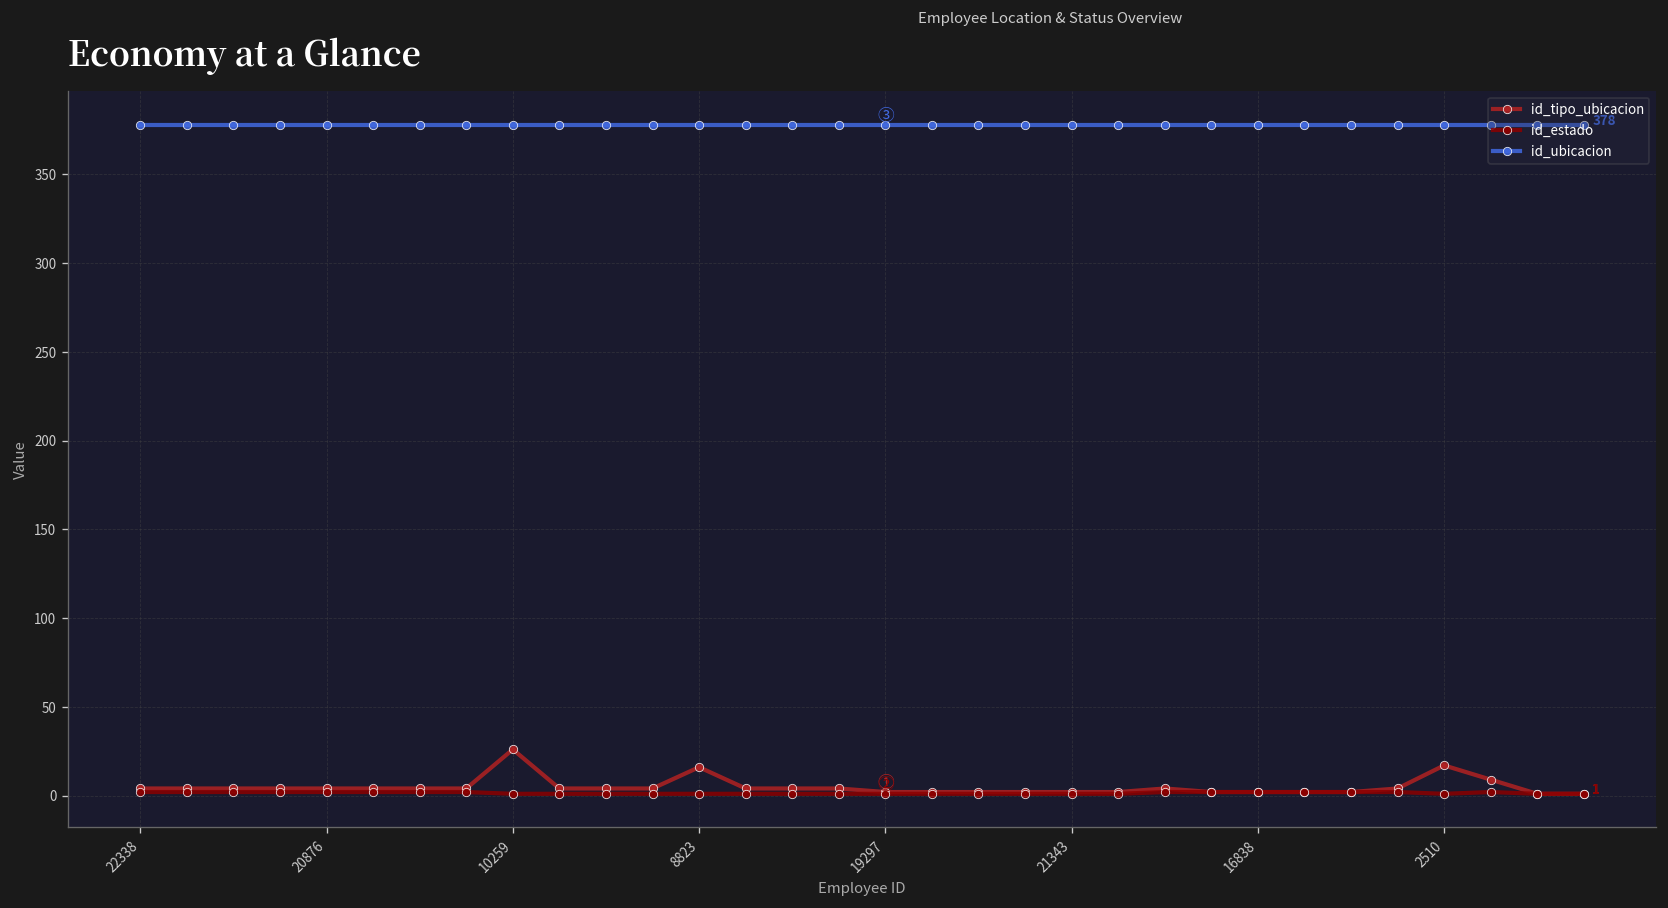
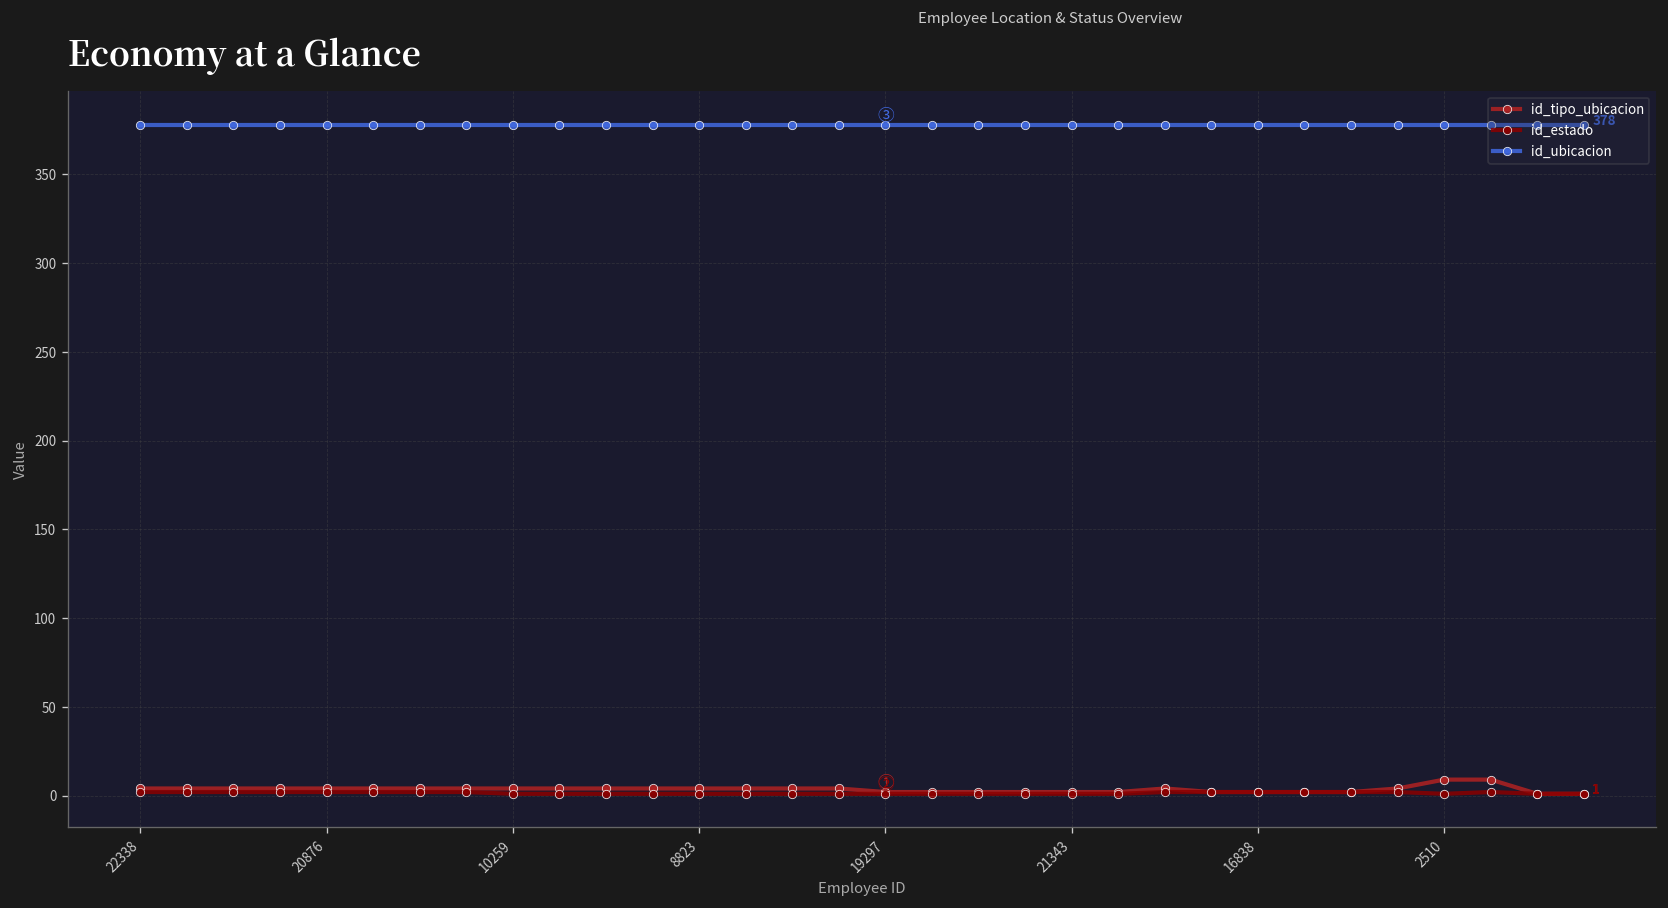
id_tipo_ubicacion, 10259: 26 -> 4
id_tipo_ubicacion, 8823: 16 -> 4
id_tipo_ubicacion, 2510: 17 -> 9
